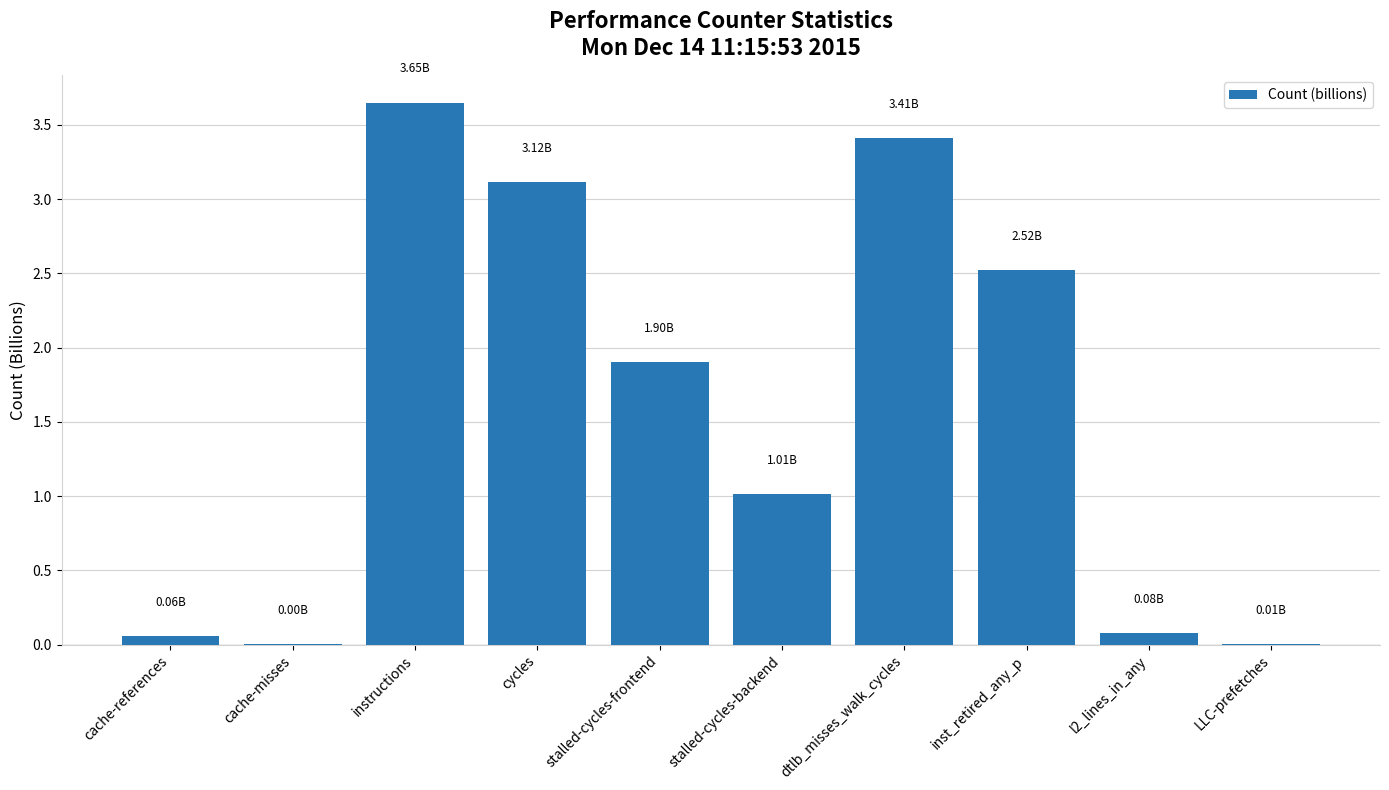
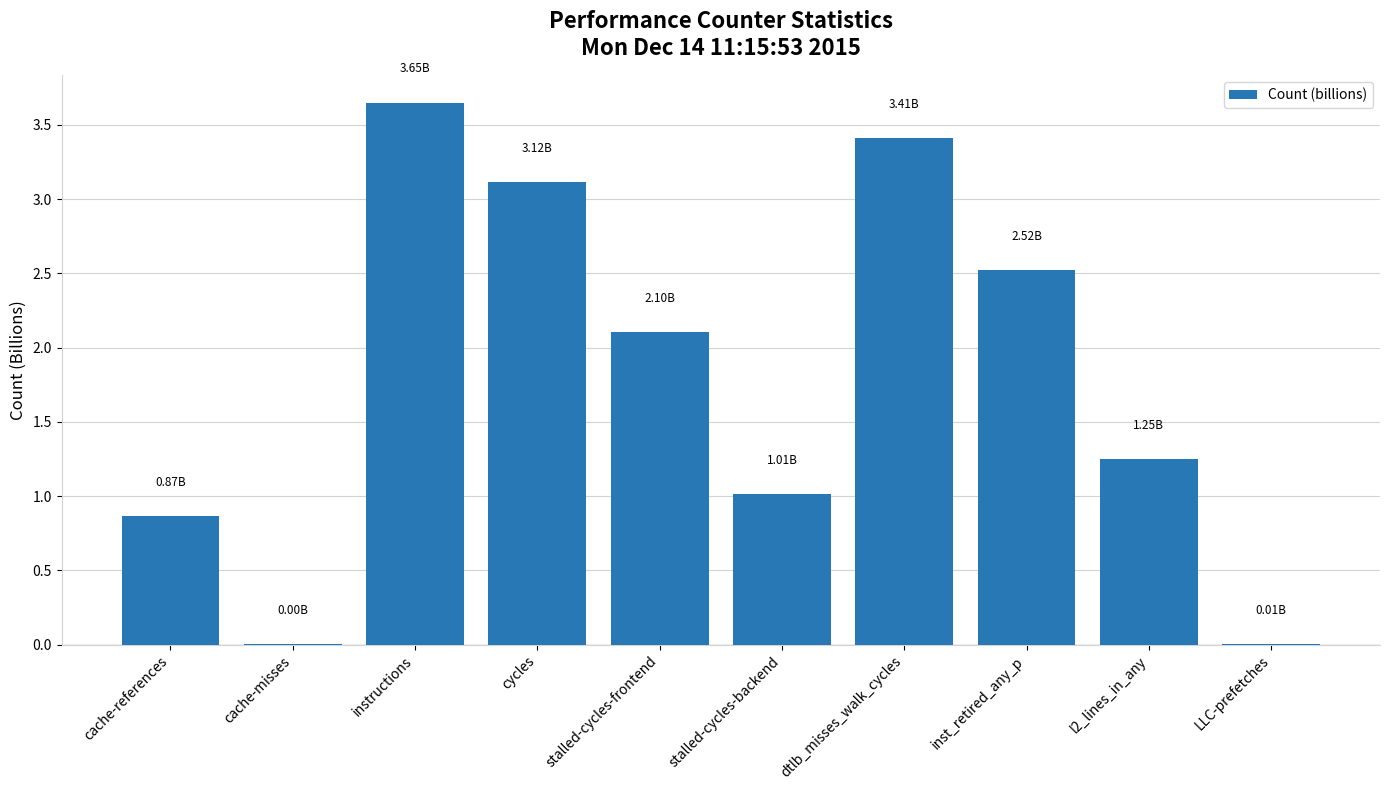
cache-references: 0.06B -> 0.87B
stalled-cycles-frontend: 1.90B -> 2.10B
l2_lines_in_any: 0.08B -> 1.25B
